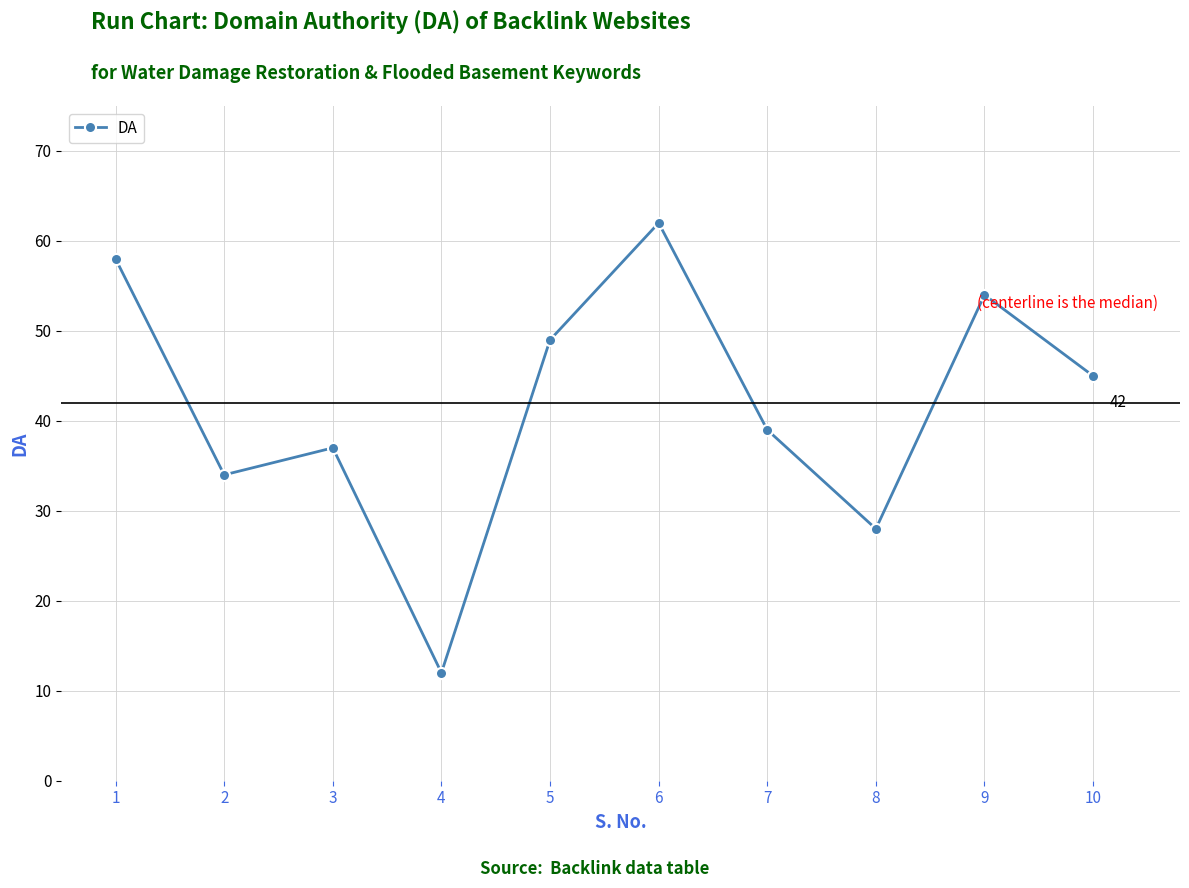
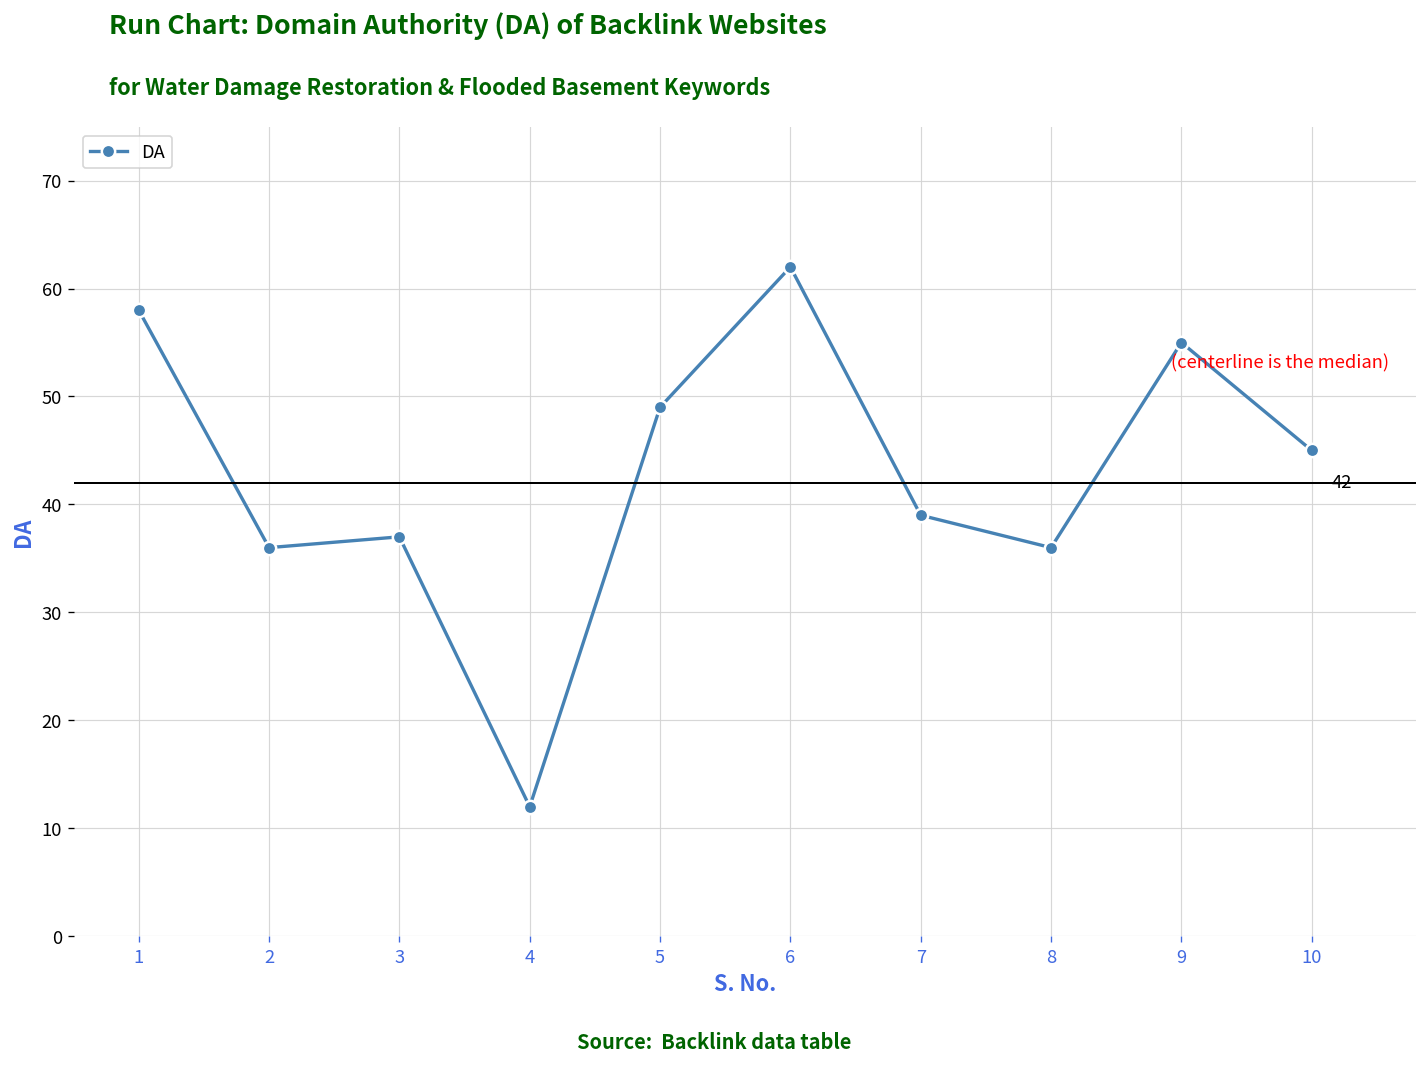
2: 34 -> 36
8: 28 -> 36
9: 54 -> 55
